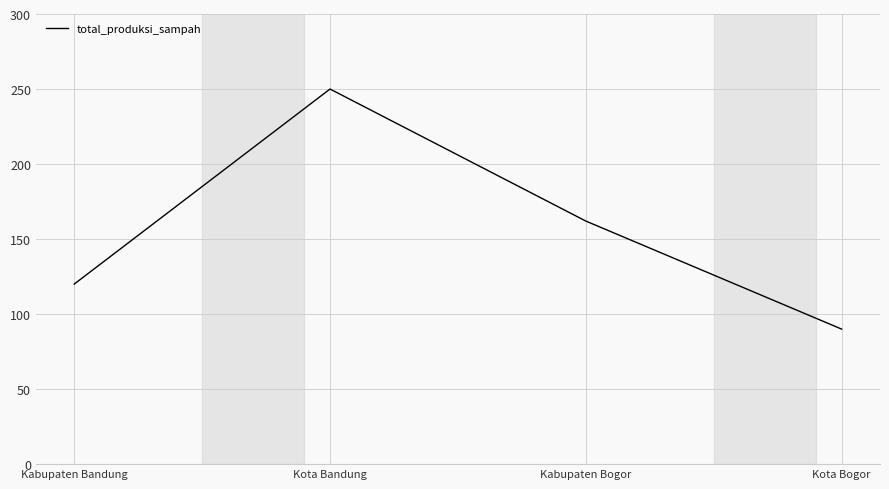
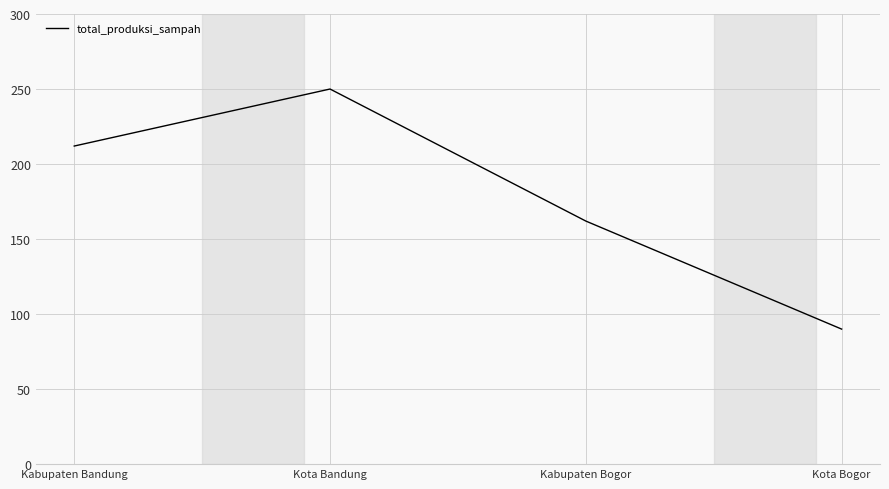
Kabupaten Bandung: 120 -> 212
